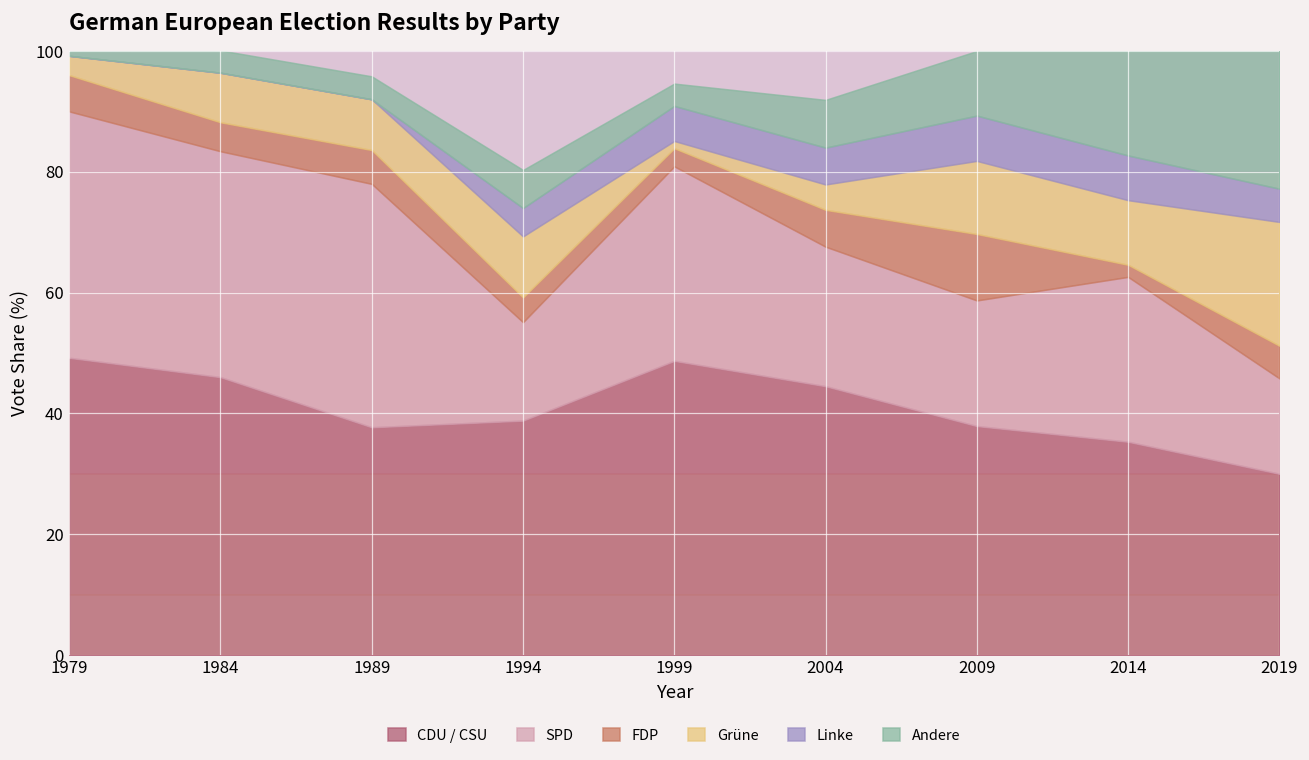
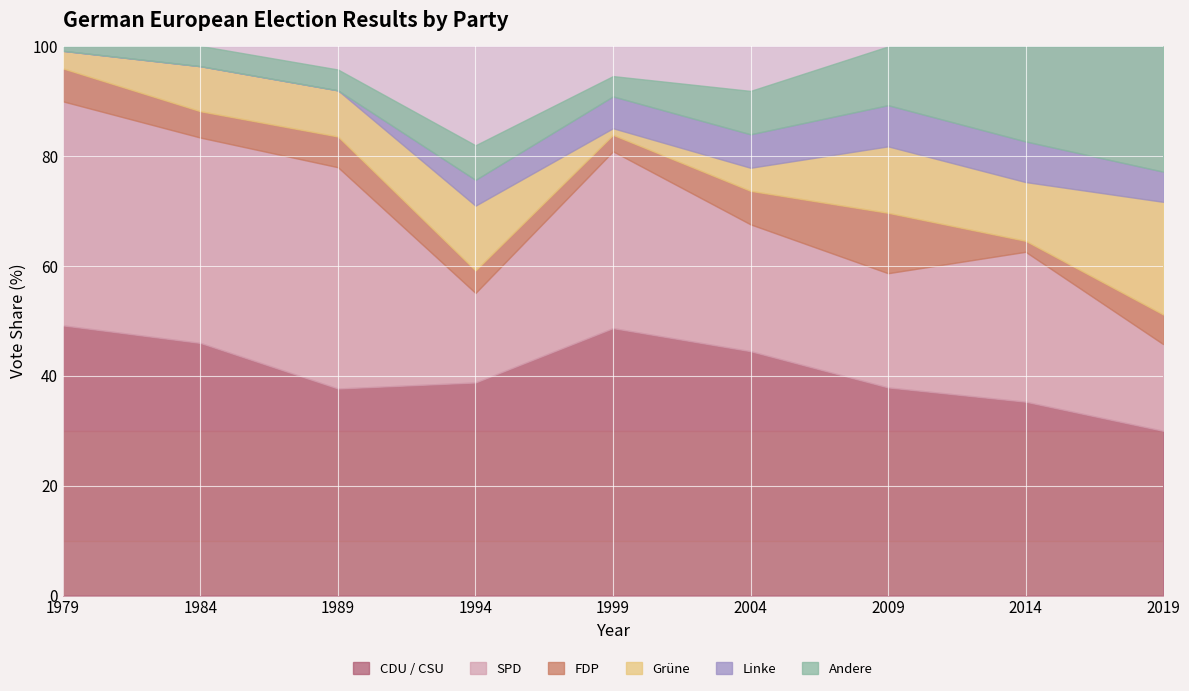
Grüne, 1994: 10 -> 12
